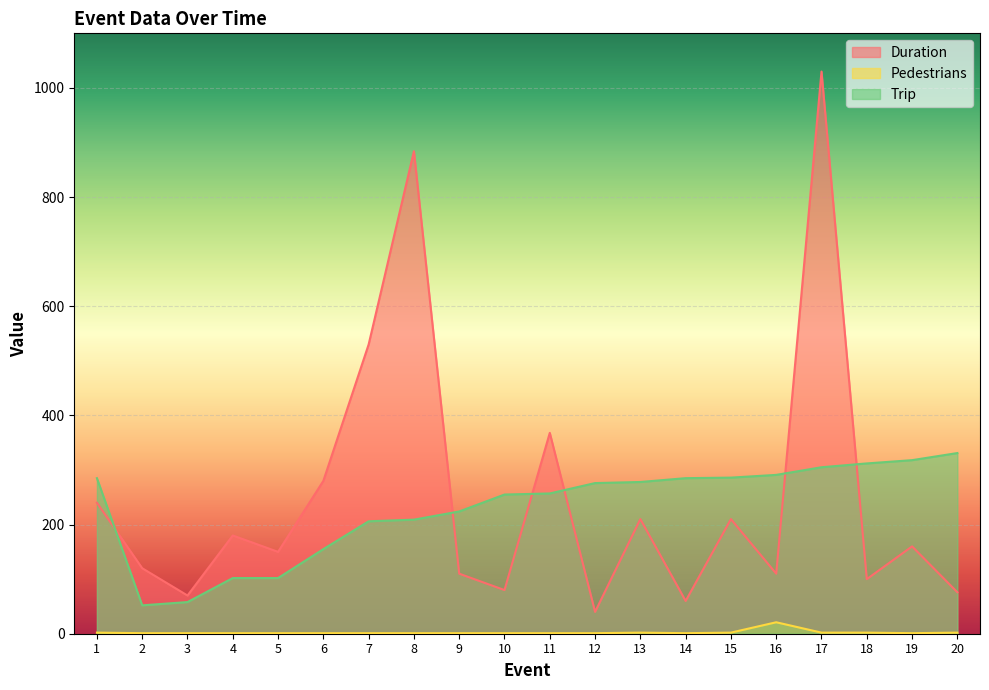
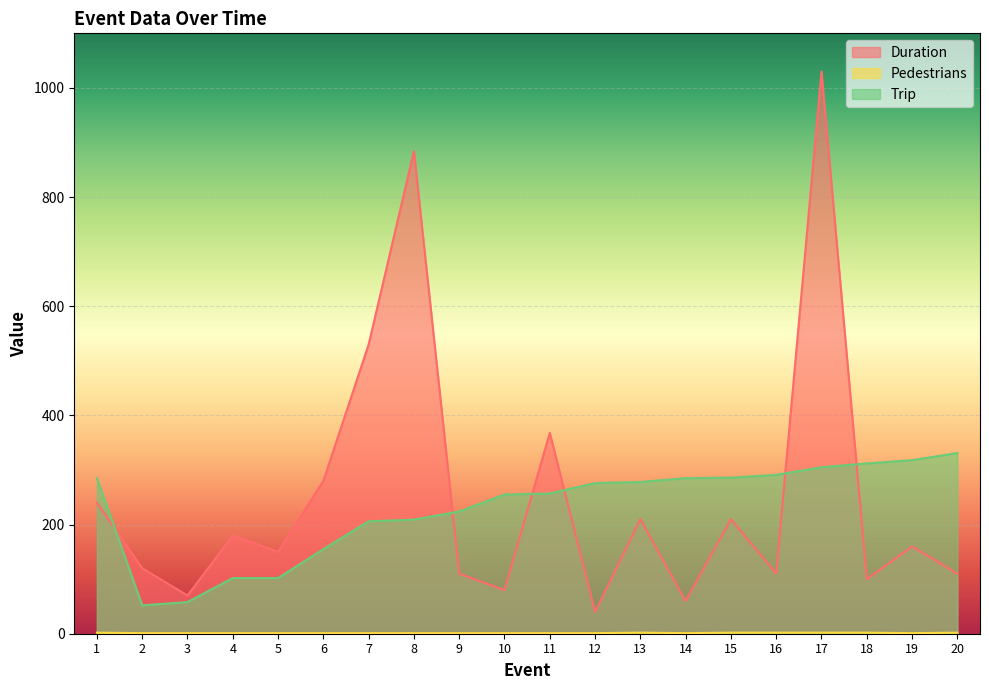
Pedestrians, 16: 20 -> 0
Duration, 20: 80 -> 110
